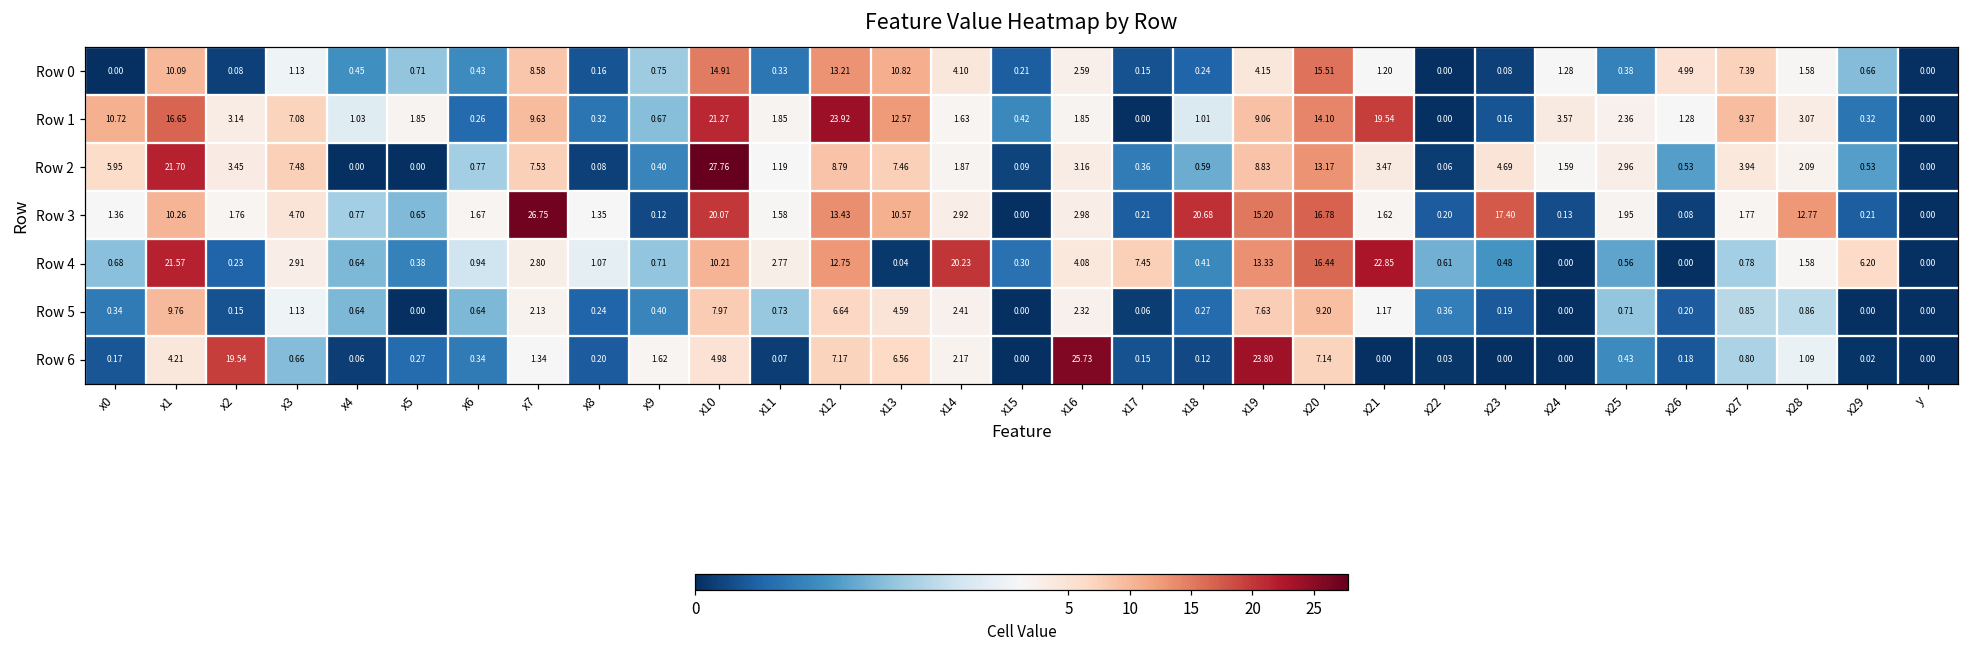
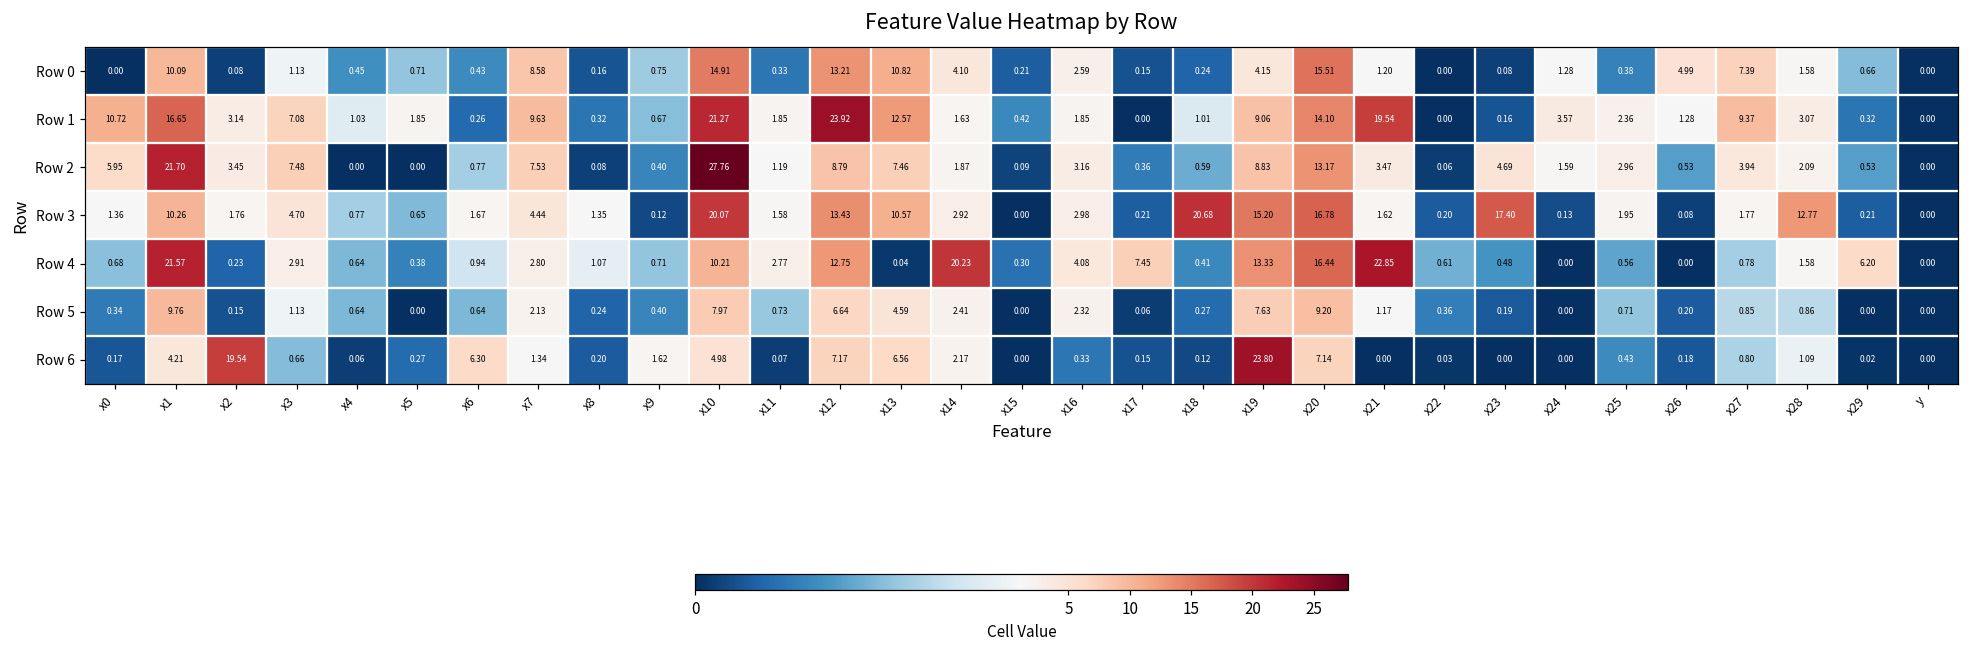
Row 3, x7: 26.75 -> 4.44
Row 6, x6: 0.34 -> 6.30
Row 6, x16: 25.73 -> 0.33
